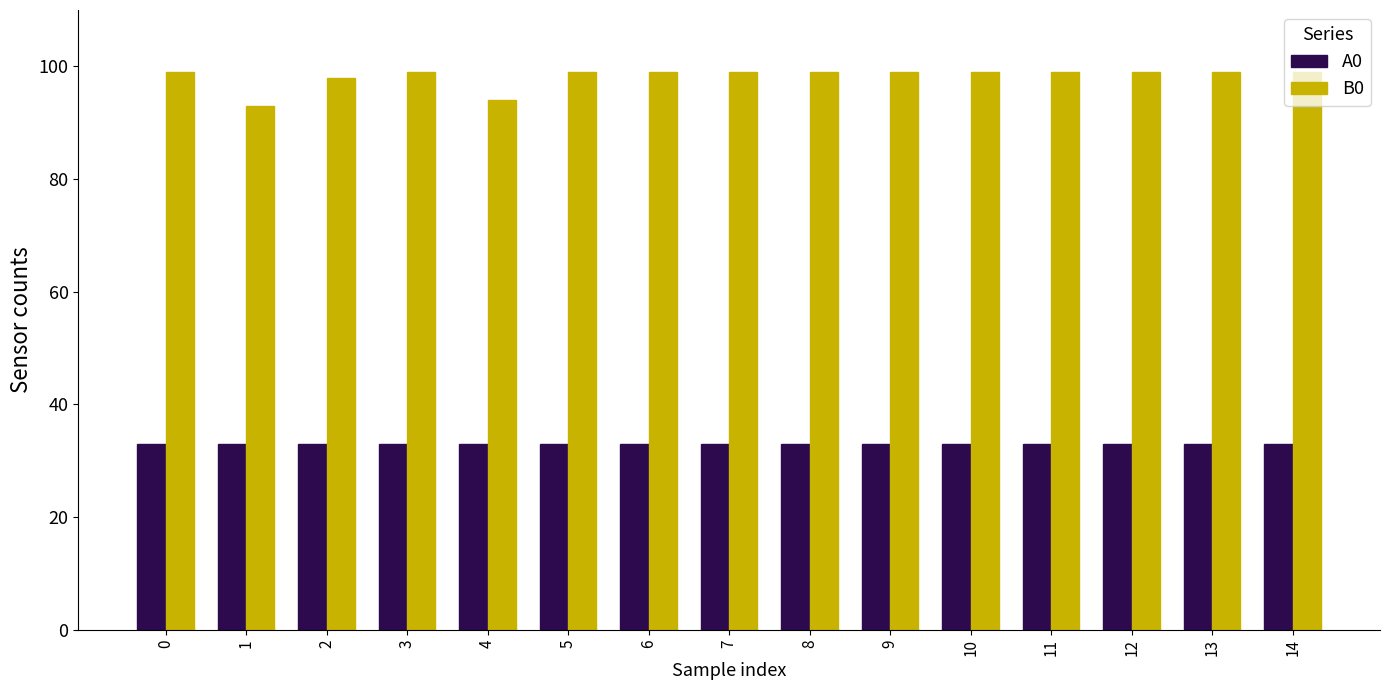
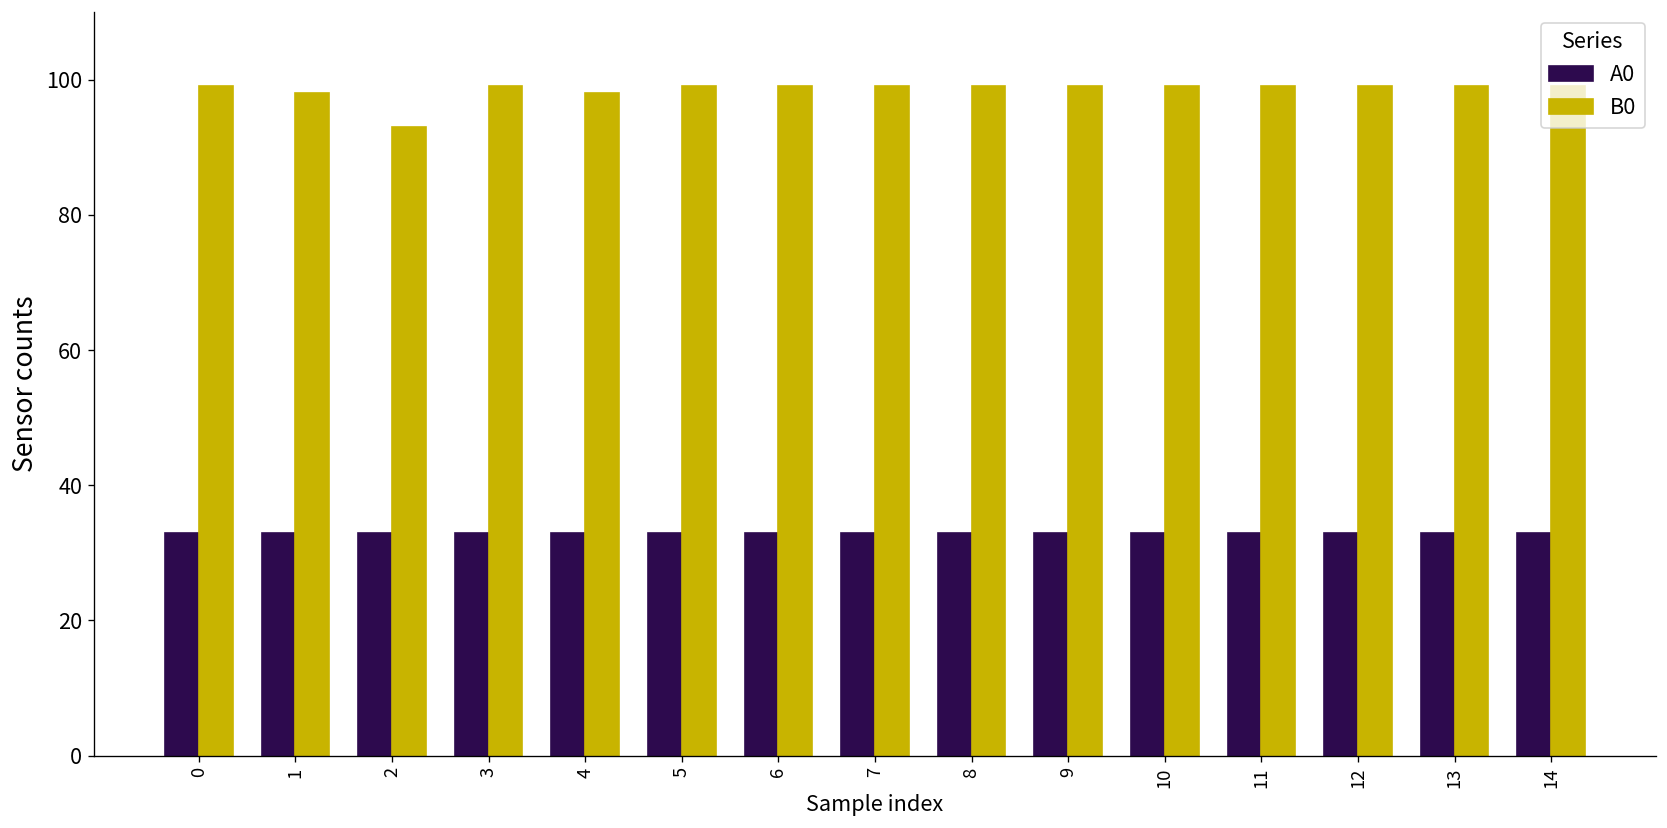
B0, 1: 93 -> 98
B0, 2: 98 -> 93
B0, 4: 94 -> 98
